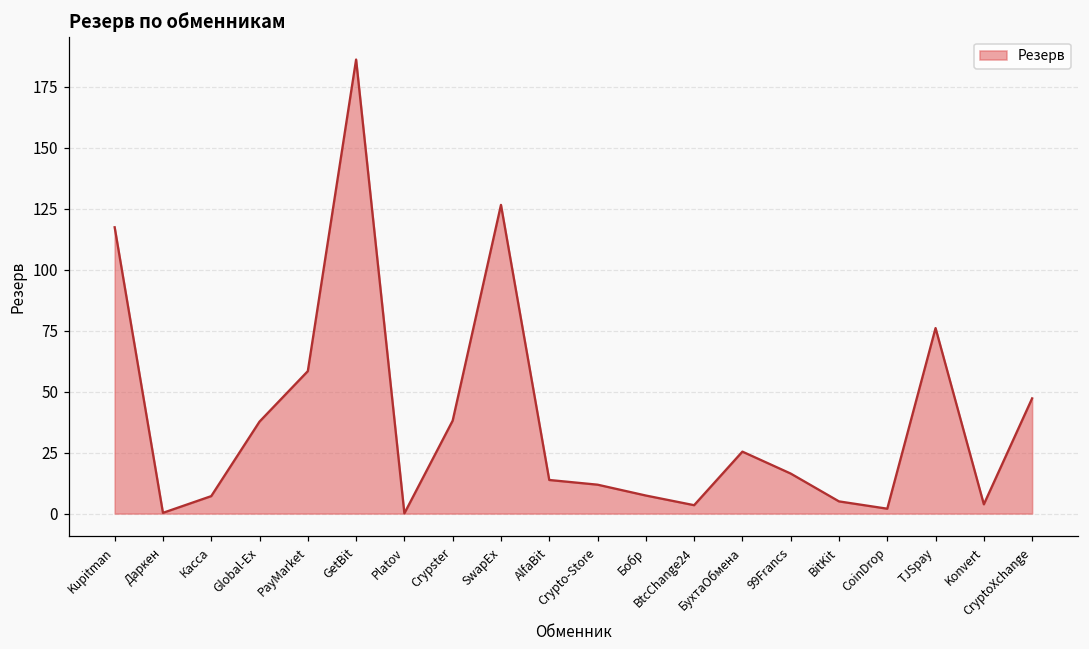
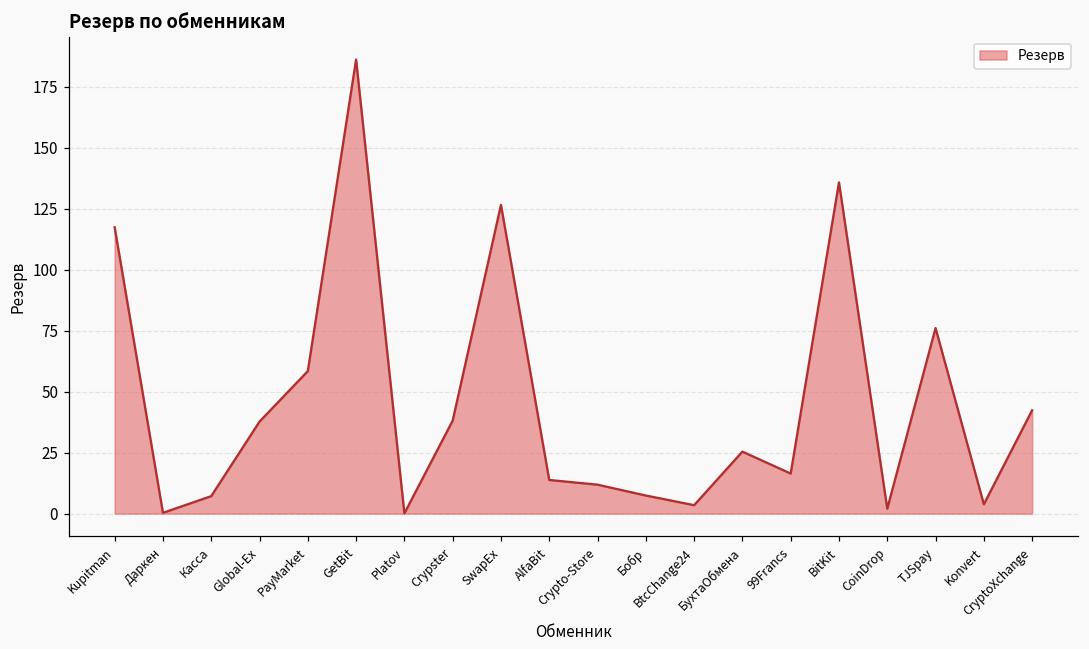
BitKit: 5 -> 136
CryptoXchange: 47 -> 42
